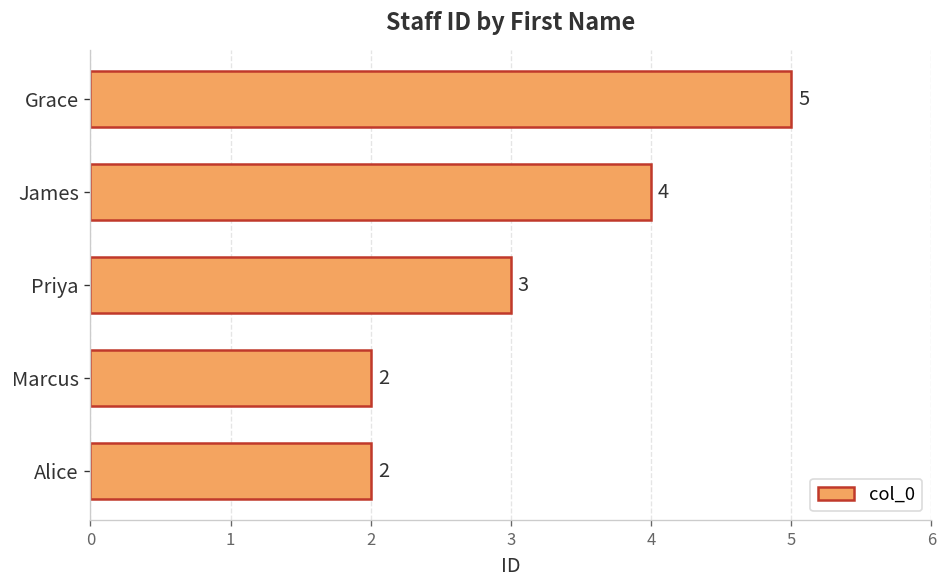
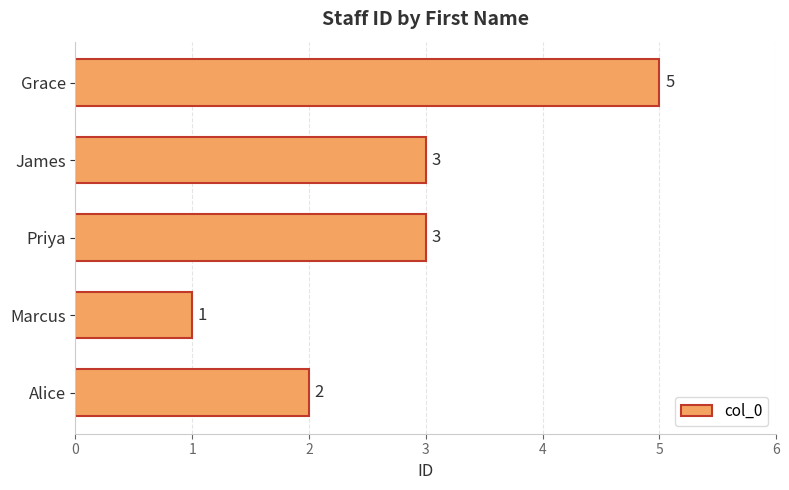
James: 4 -> 3
Marcus: 2 -> 1
